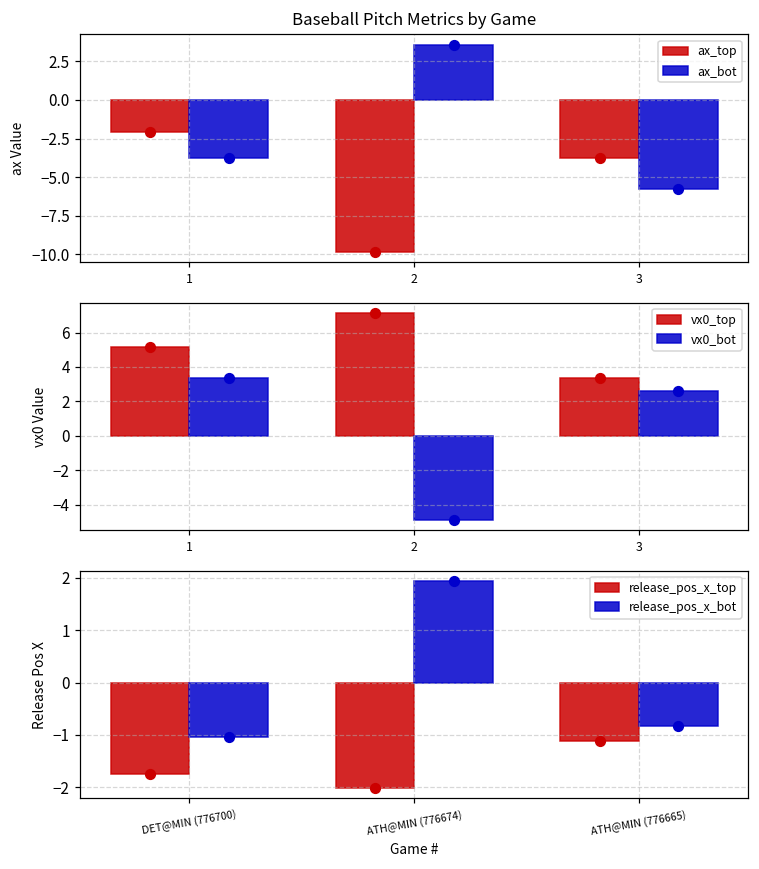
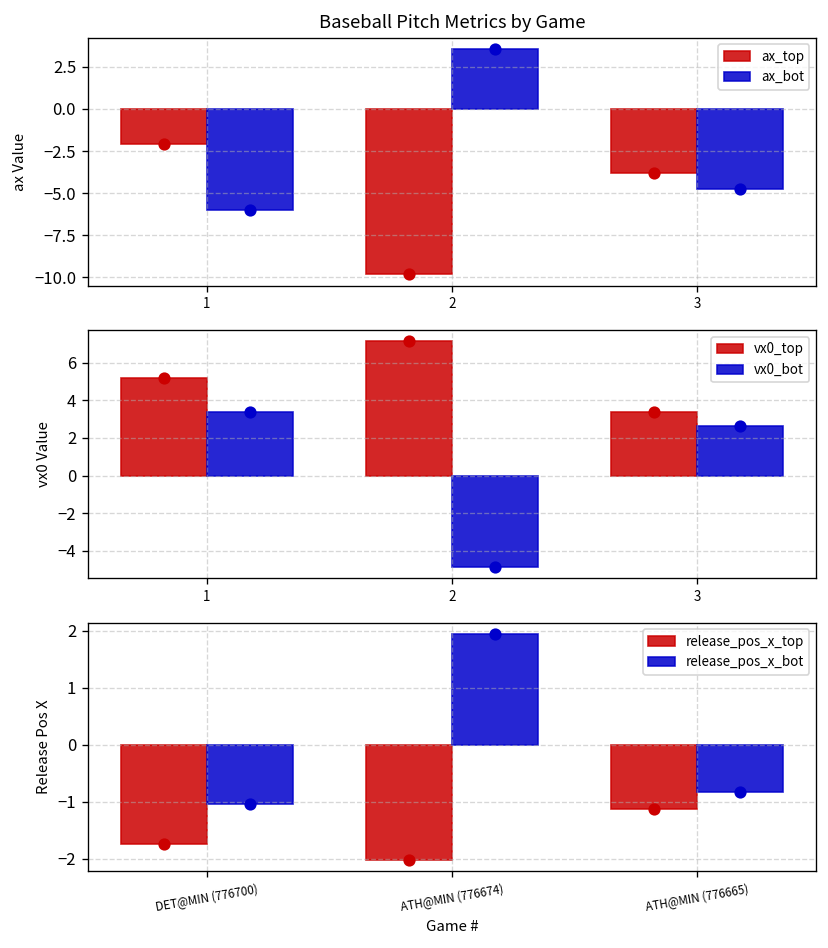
Baseball Pitch Metrics by Game, ax_bot, 1: -3.7 -> -6.0
Baseball Pitch Metrics by Game, ax_bot, 3: -5.7 -> -4.7
